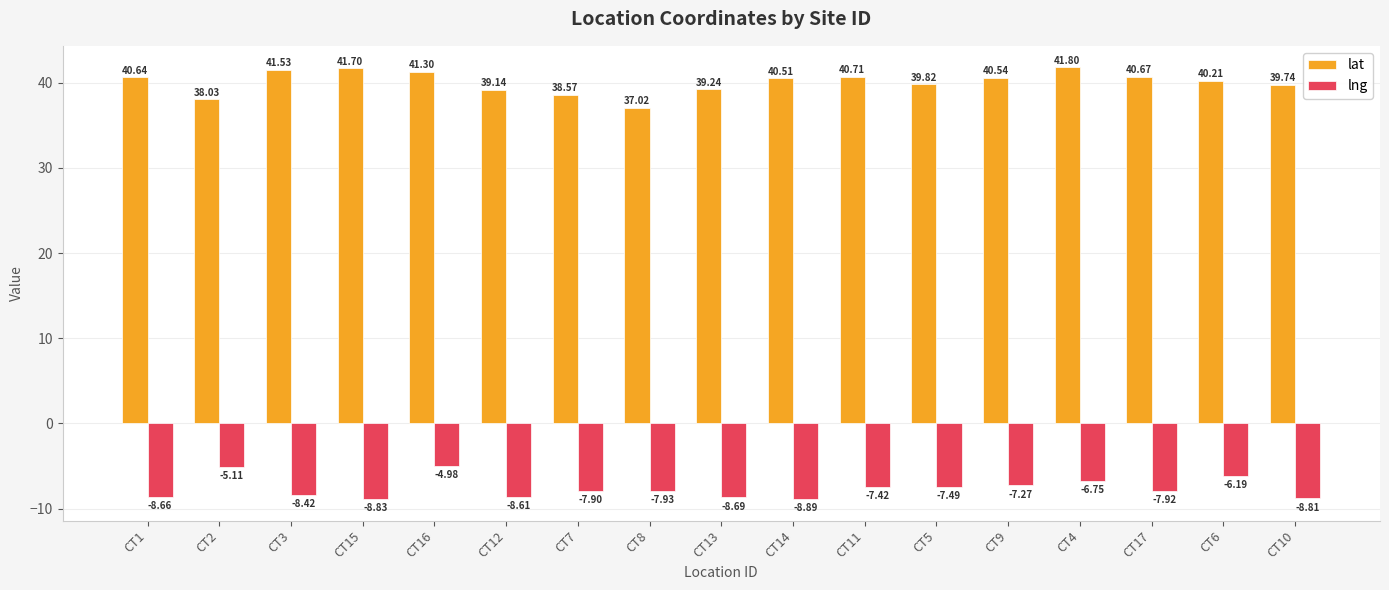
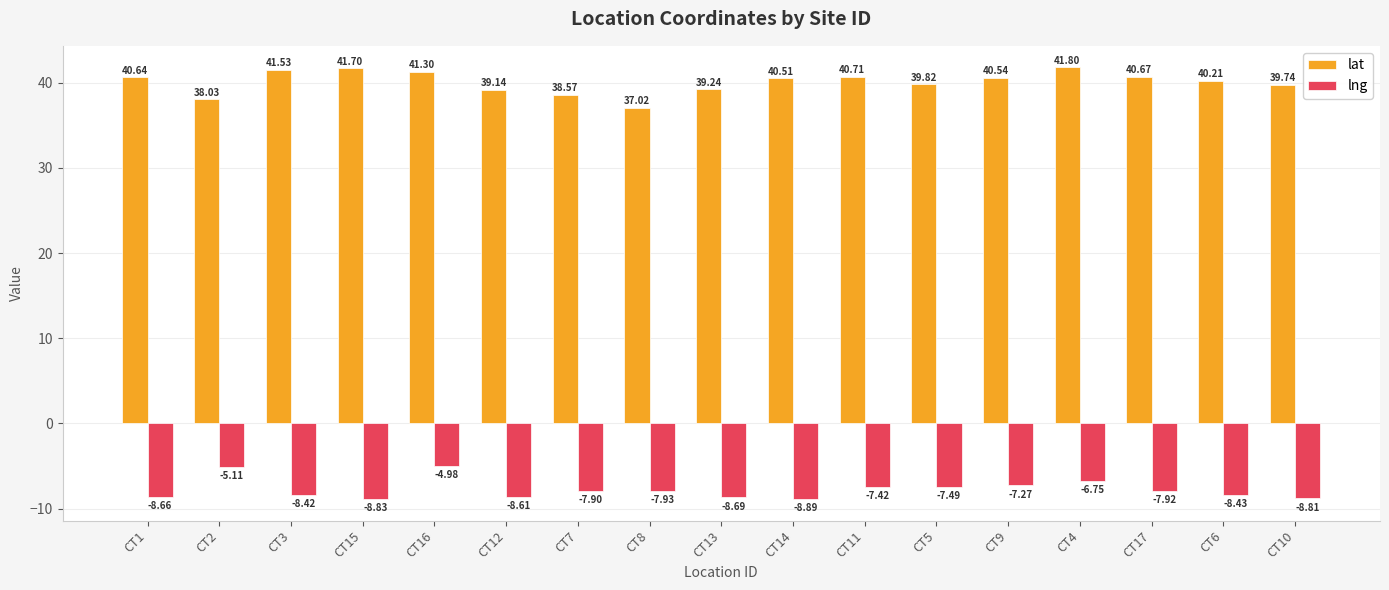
lng, CT6: -6.19 -> -8.43
